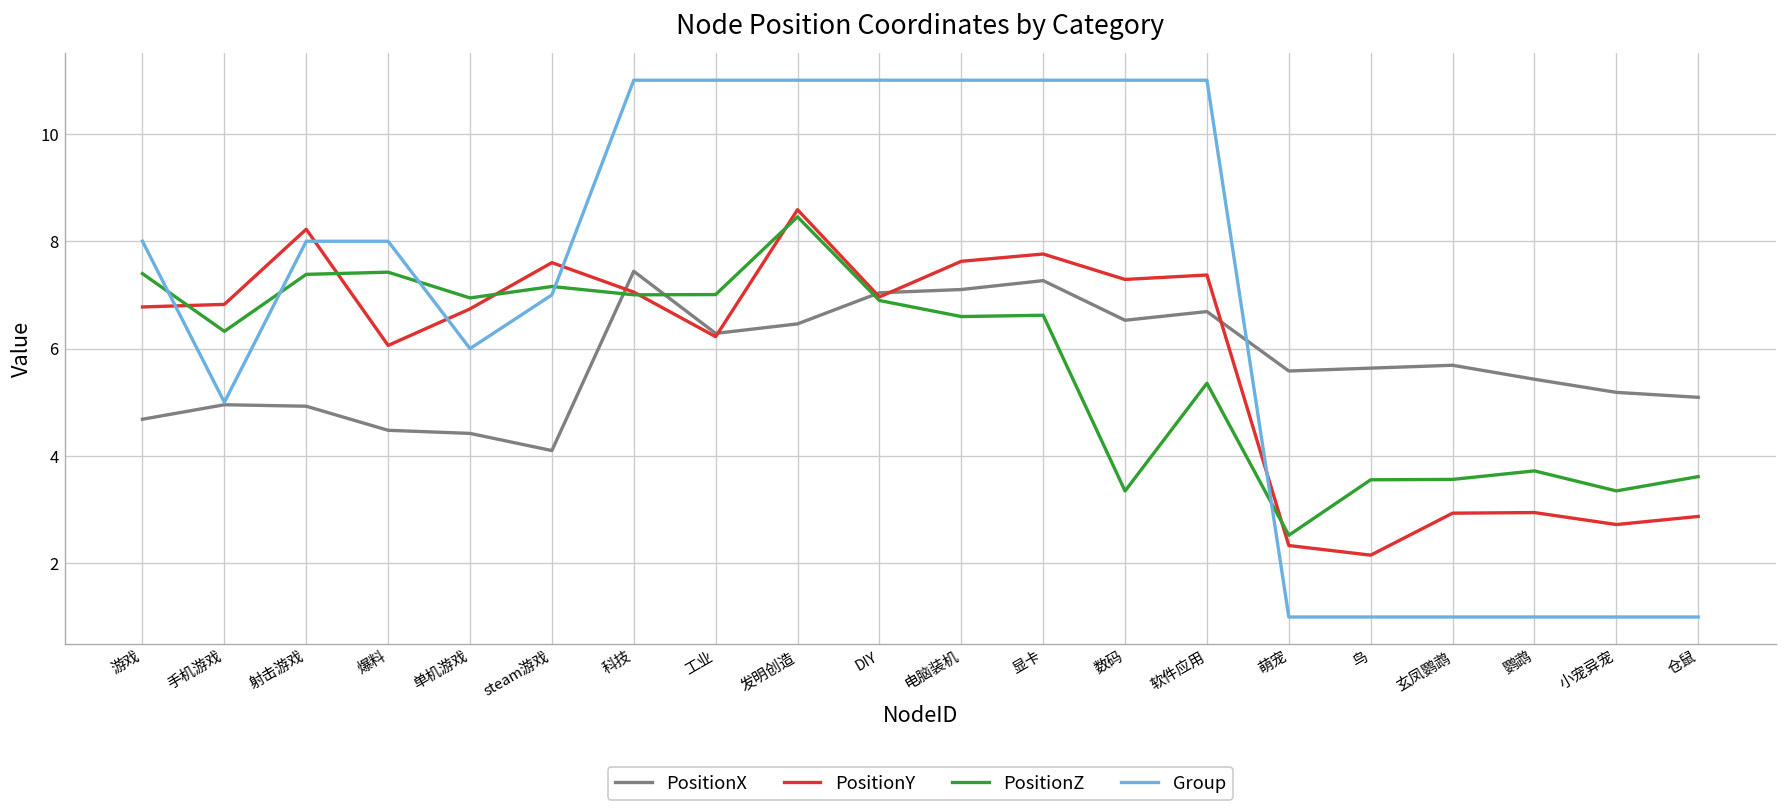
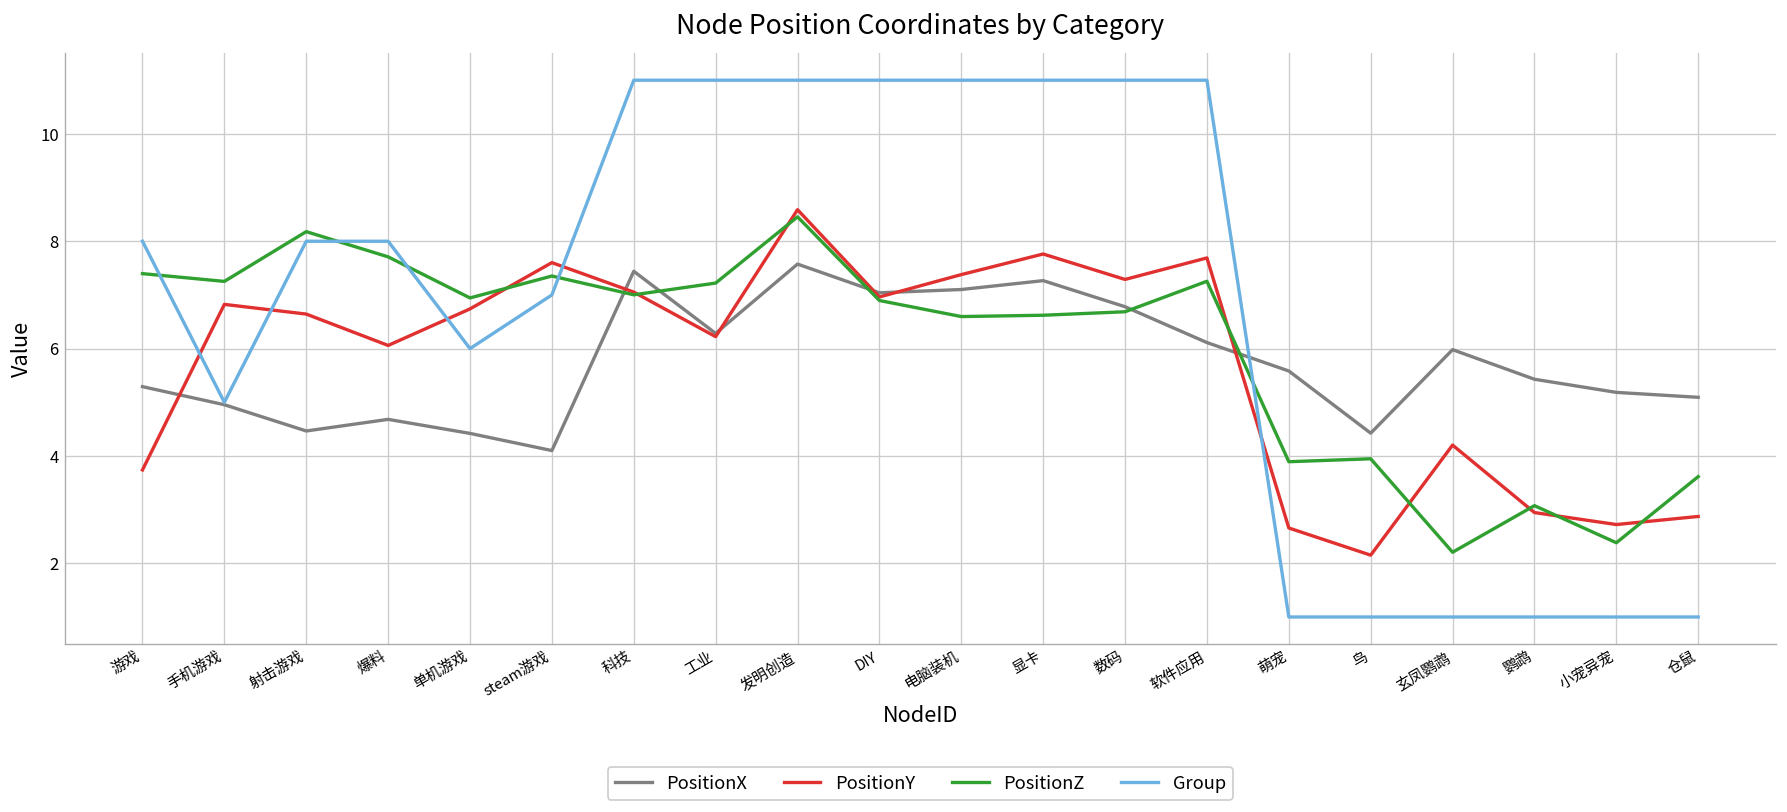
PositionX, 游戏: 4.7 -> 5.3
PositionY, 游戏: 6.8 -> 3.7
PositionZ, 手机游戏: 6.3 -> 7.3
PositionX, 射击游戏: 4.9 -> 4.5
PositionY, 射击游戏: 8.2 -> 6.6
PositionZ, 射击游戏: 7.4 -> 8.2
PositionX, 爆料: 4.5 -> 4.7
PositionZ, 爆料: 7.4 -> 7.7
PositionZ, steam游戏: 7.2 -> 7.4
PositionZ, 工业: 7.0 -> 7.2
PositionX, 发明创造: 6.5 -> 7.6
PositionY, 电脑装机: 7.6 -> 7.4
PositionX, 数码: 6.5 -> 6.8
PositionZ, 数码: 3.3 -> 6.7
PositionX, 软件应用: 6.7 -> 6.1
PositionY, 软件应用: 7.4 -> 7.7
PositionZ, 软件应用: 5.4 -> 7.3
PositionY, 萌宠: 2.3 -> 2.7
PositionZ, 萌宠: 2.5 -> 3.9
PositionX, 鸟: 5.6 -> 4.4
PositionZ, 鸟: 3.6 -> 3.9
PositionX, 玄凤鹦鹉: 5.7 -> 6.0
PositionY, 玄凤鹦鹉: 2.9 -> 4.2
PositionZ, 玄凤鹦鹉: 3.6 -> 2.2
PositionZ, 鹦鹉: 3.7 -> 3.1
PositionZ, 小宠异宠: 3.3 -> 2.4
